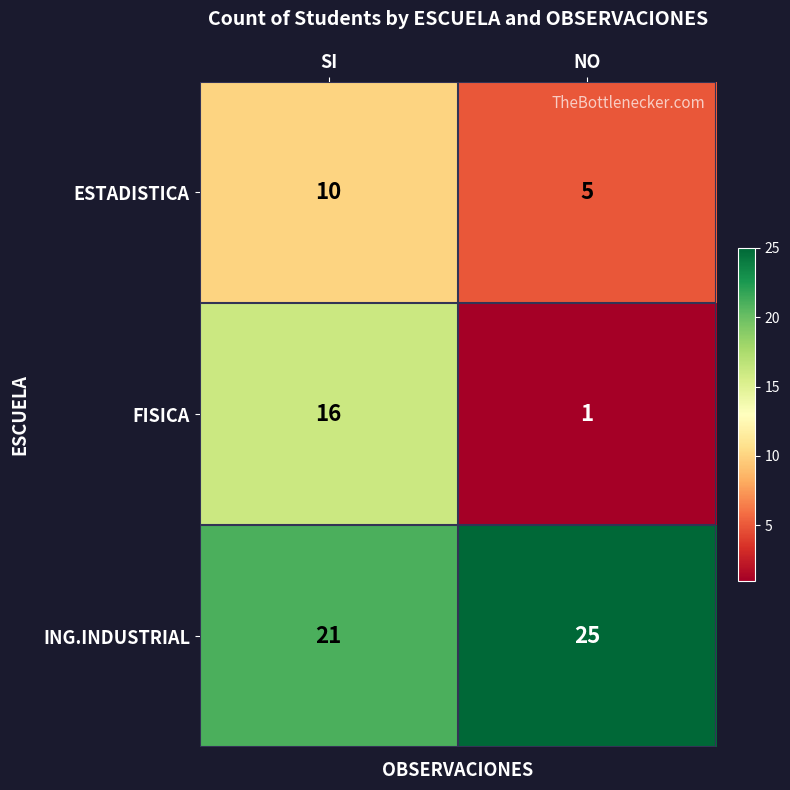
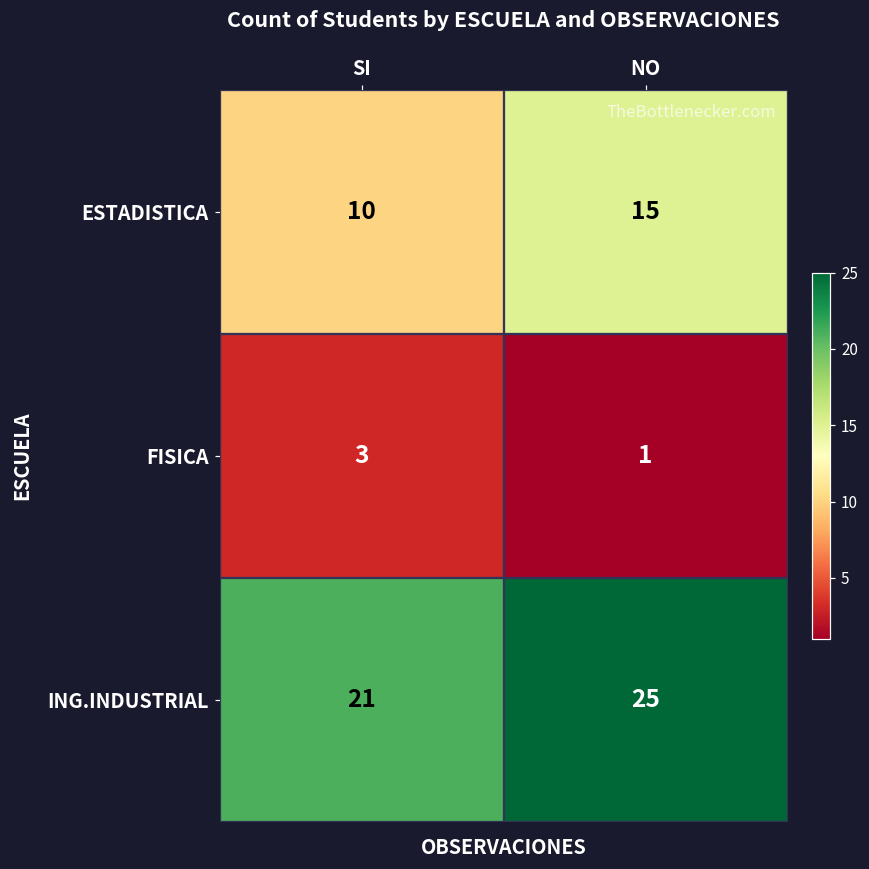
ESTADISTICA, NO: 5 -> 15
FISICA, SI: 16 -> 3
